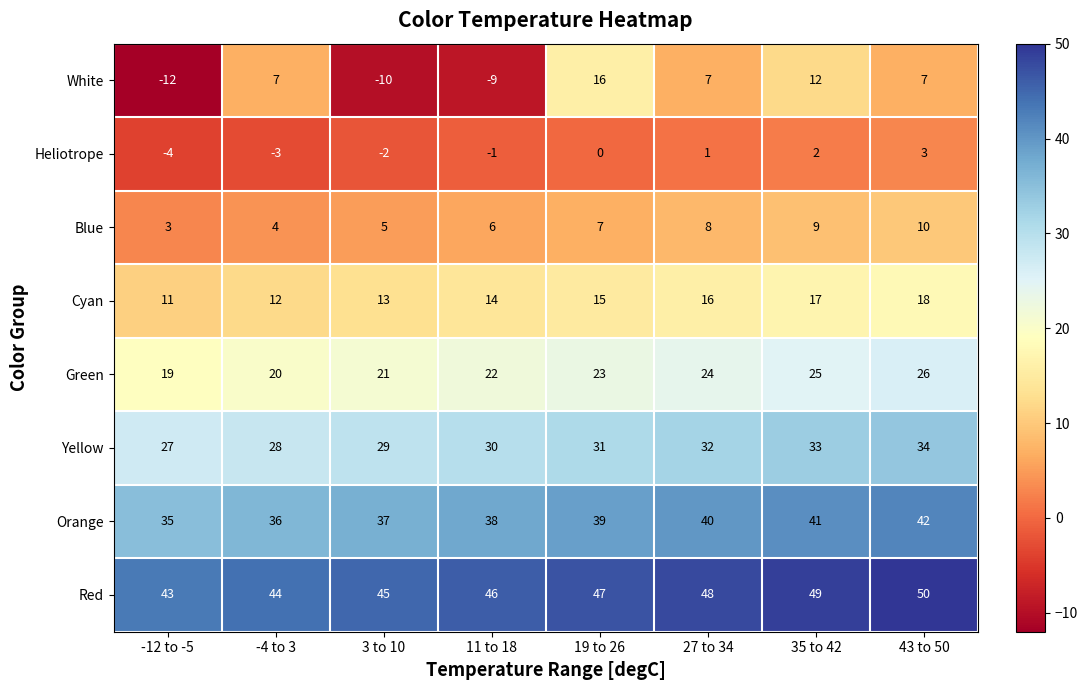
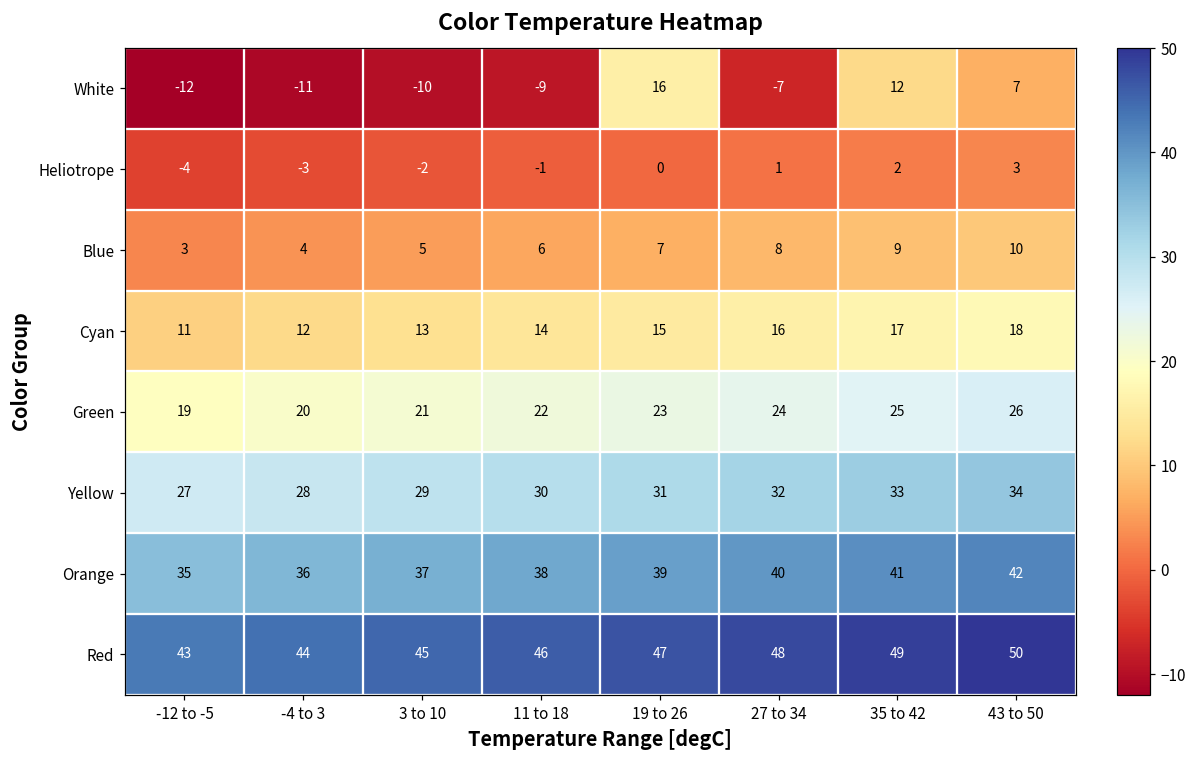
White, -4 to 3: 7 -> -11
White, 27 to 34: 7 -> -7
